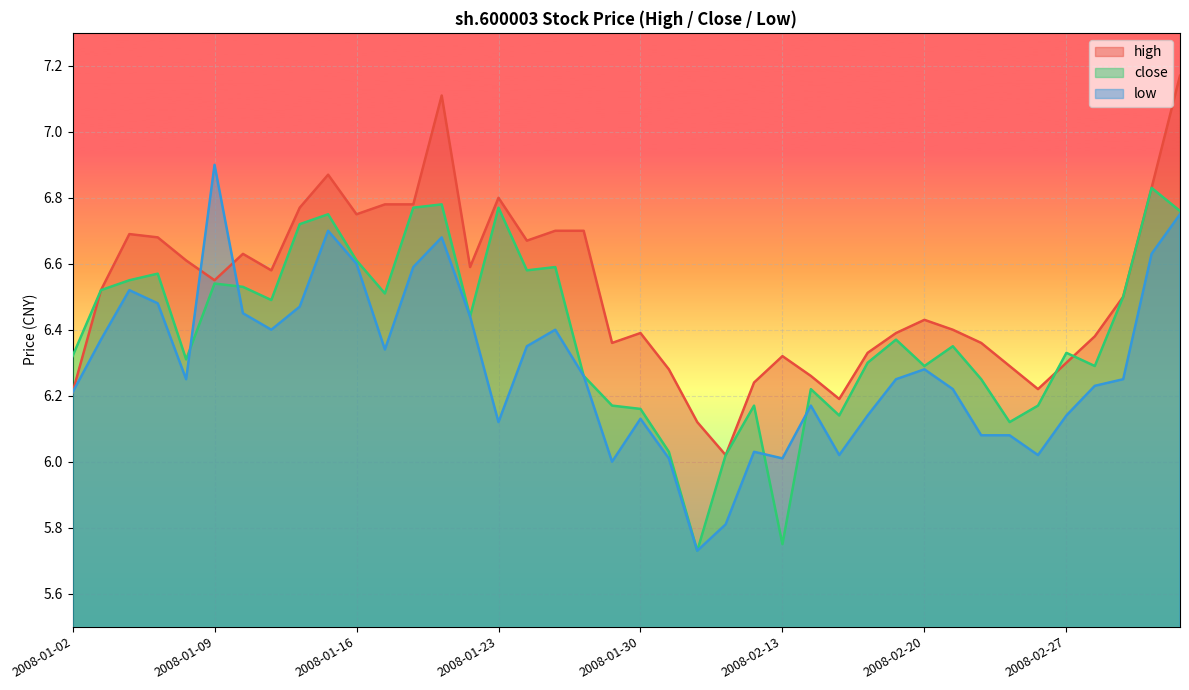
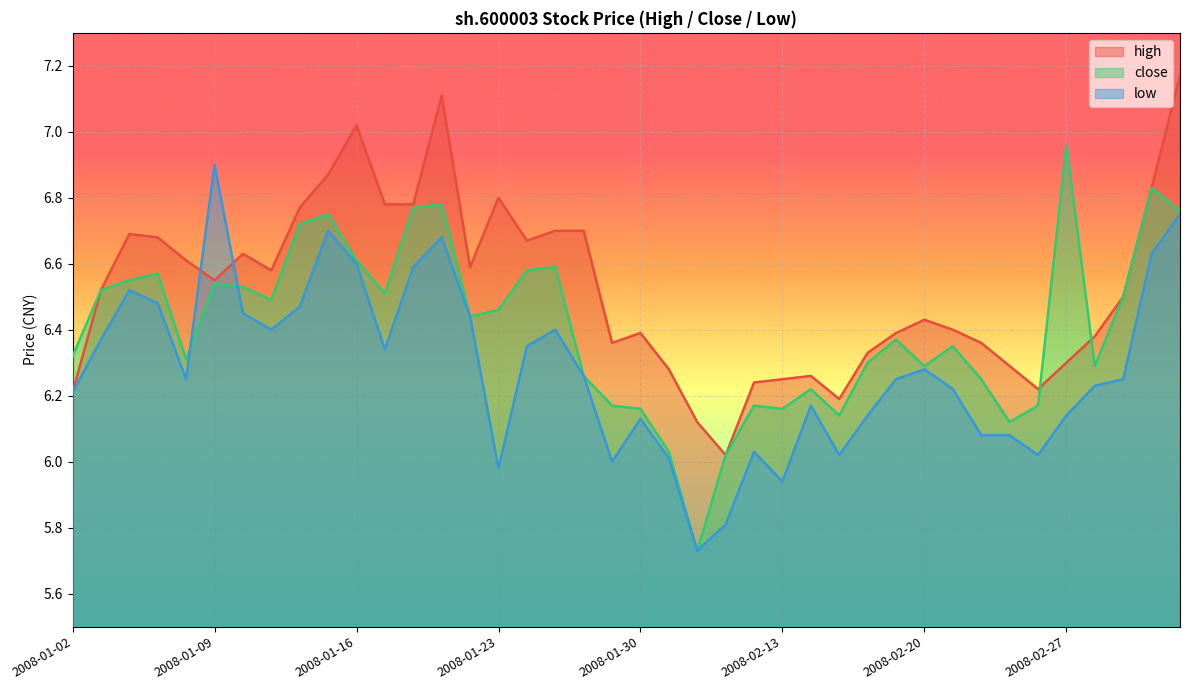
high, 2008-01-16: 6.75 -> 7.02
close, 2008-01-23: 6.77 -> 6.46
low, 2008-01-23: 6.12 -> 5.98
high, 2008-02-13: 6.32 -> 6.25
close, 2008-02-13: 5.75 -> 6.16
low, 2008-02-13: 6.01 -> 5.94
close, 2008-02-27: 6.33 -> 6.96
